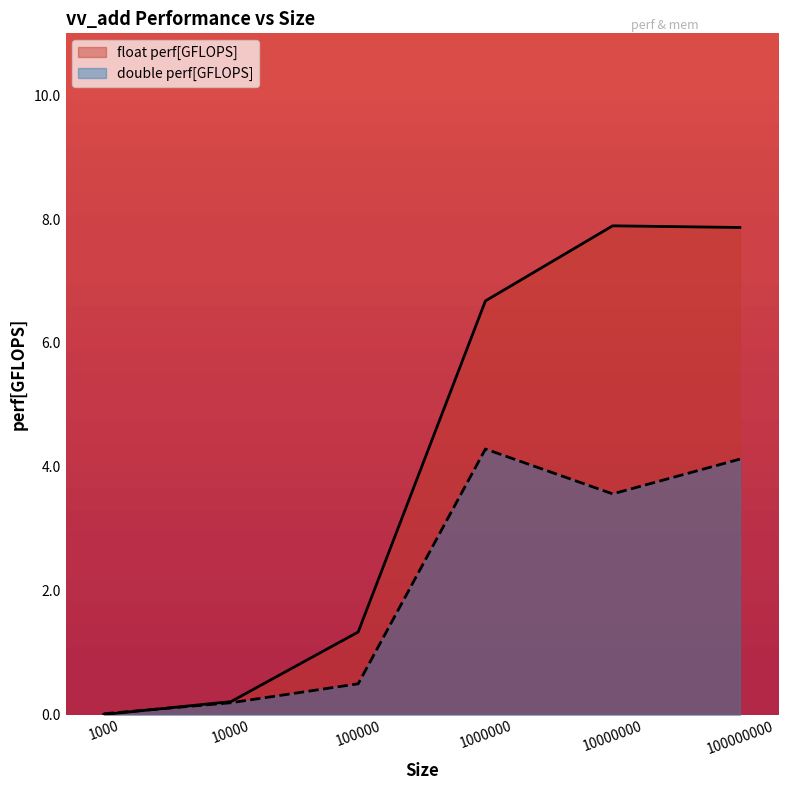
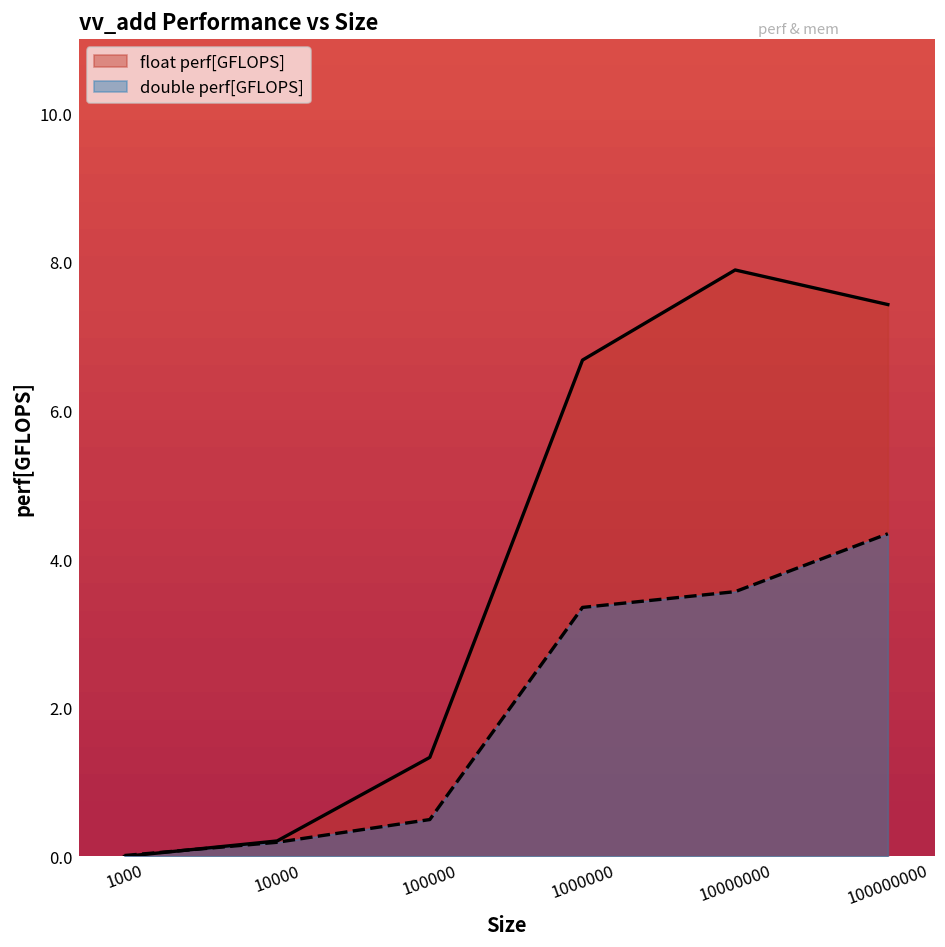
double perf[GFLOPS], 1000000: 4.3 -> 3.4
float perf[GFLOPS], 100000000: 7.9 -> 7.4
double perf[GFLOPS], 100000000: 4.1 -> 4.3
